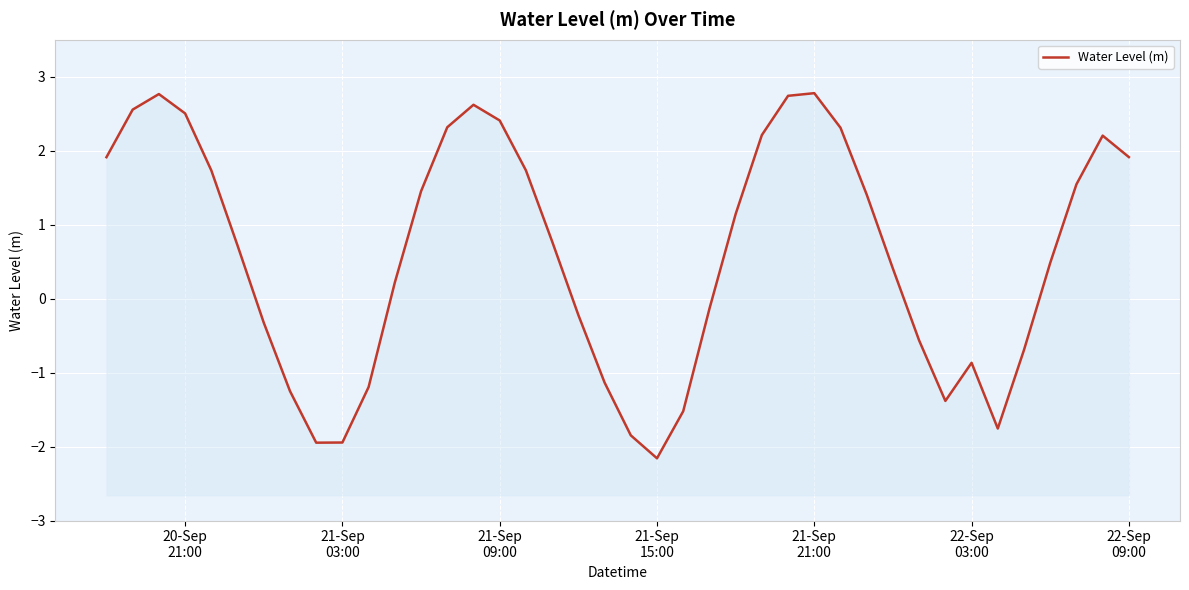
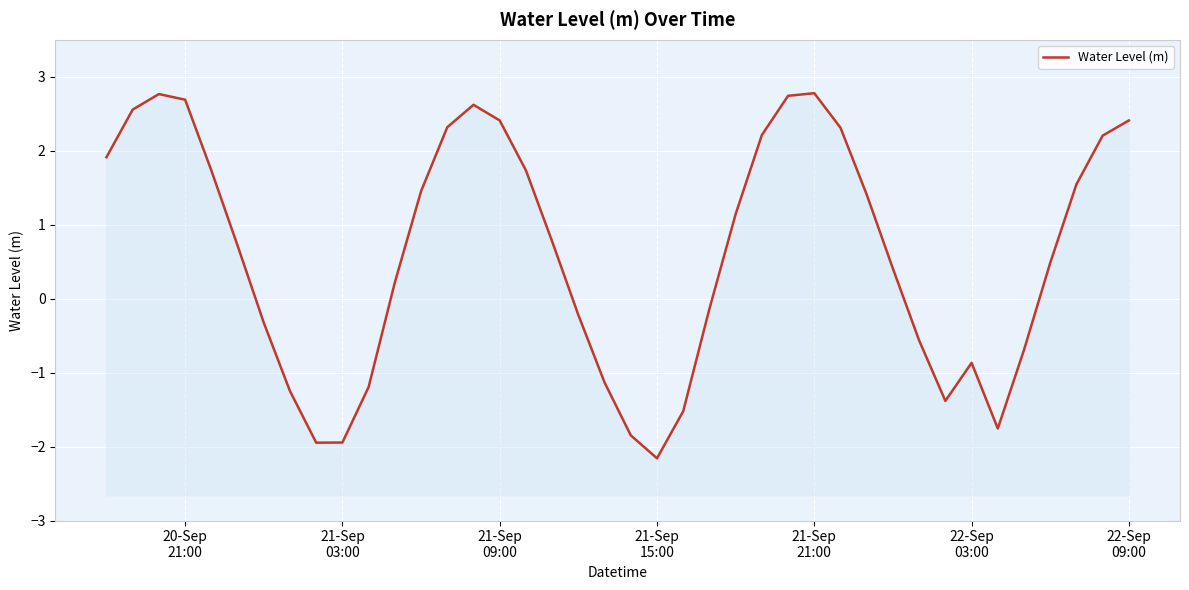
20-Sep 21:00: 2.5 -> 2.7
22-Sep 09:00: 1.9 -> 2.4
